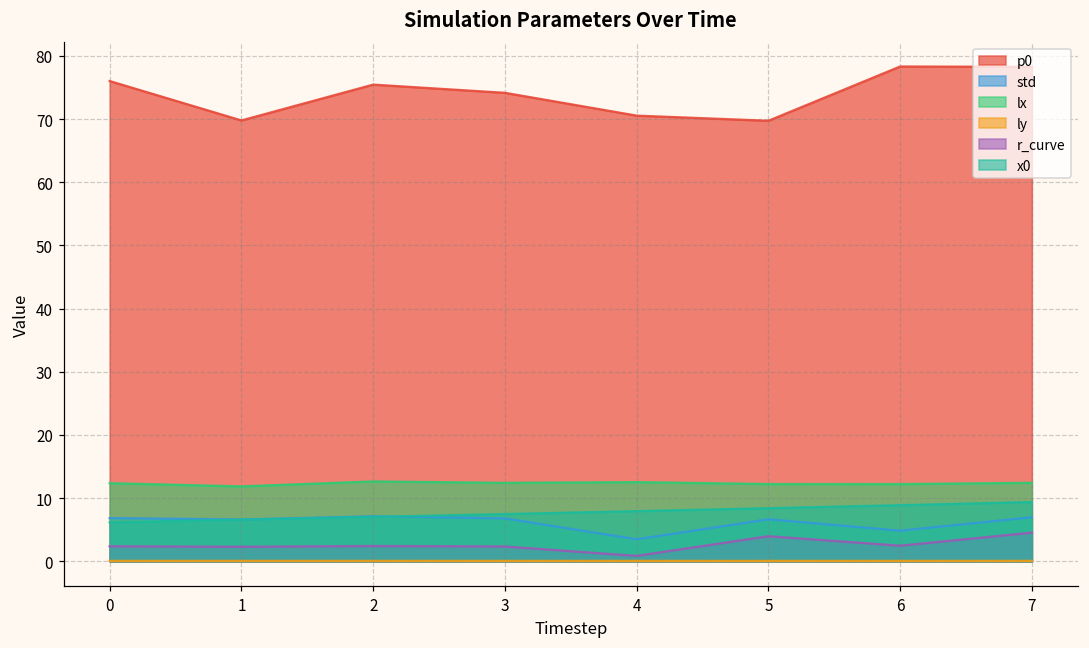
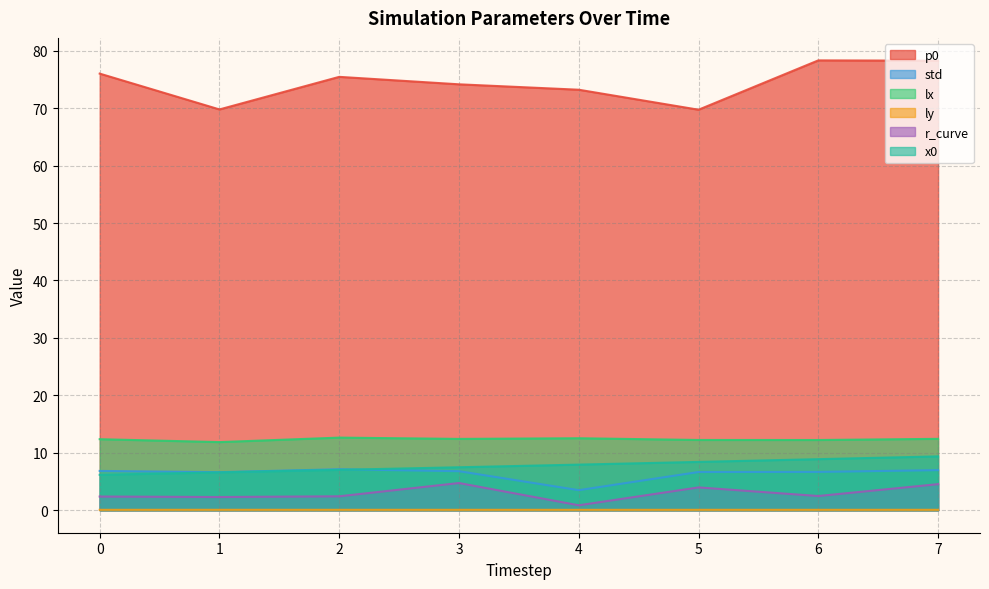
r_curve, 3: 2 -> 5
p0, 4: 71 -> 73
std, 6: 5 -> 7
